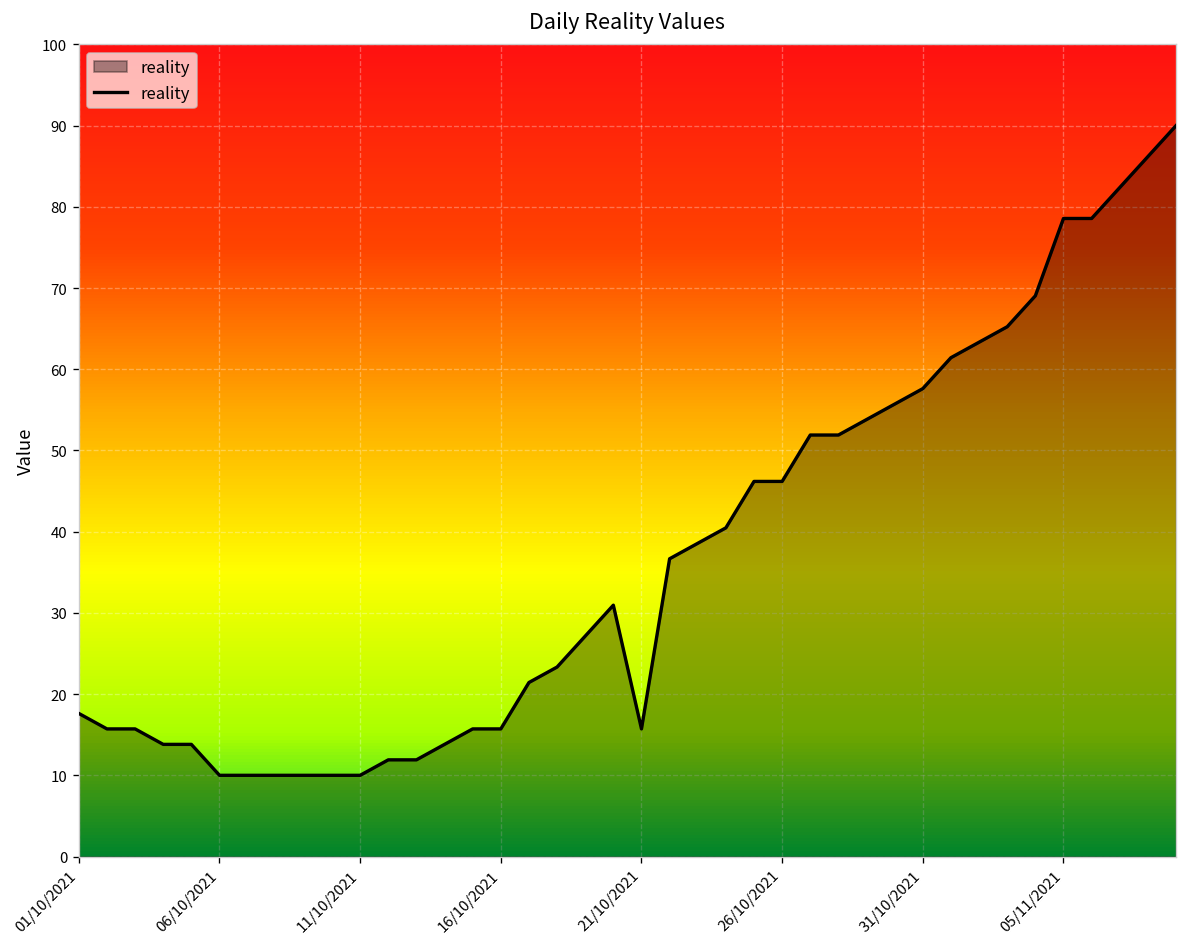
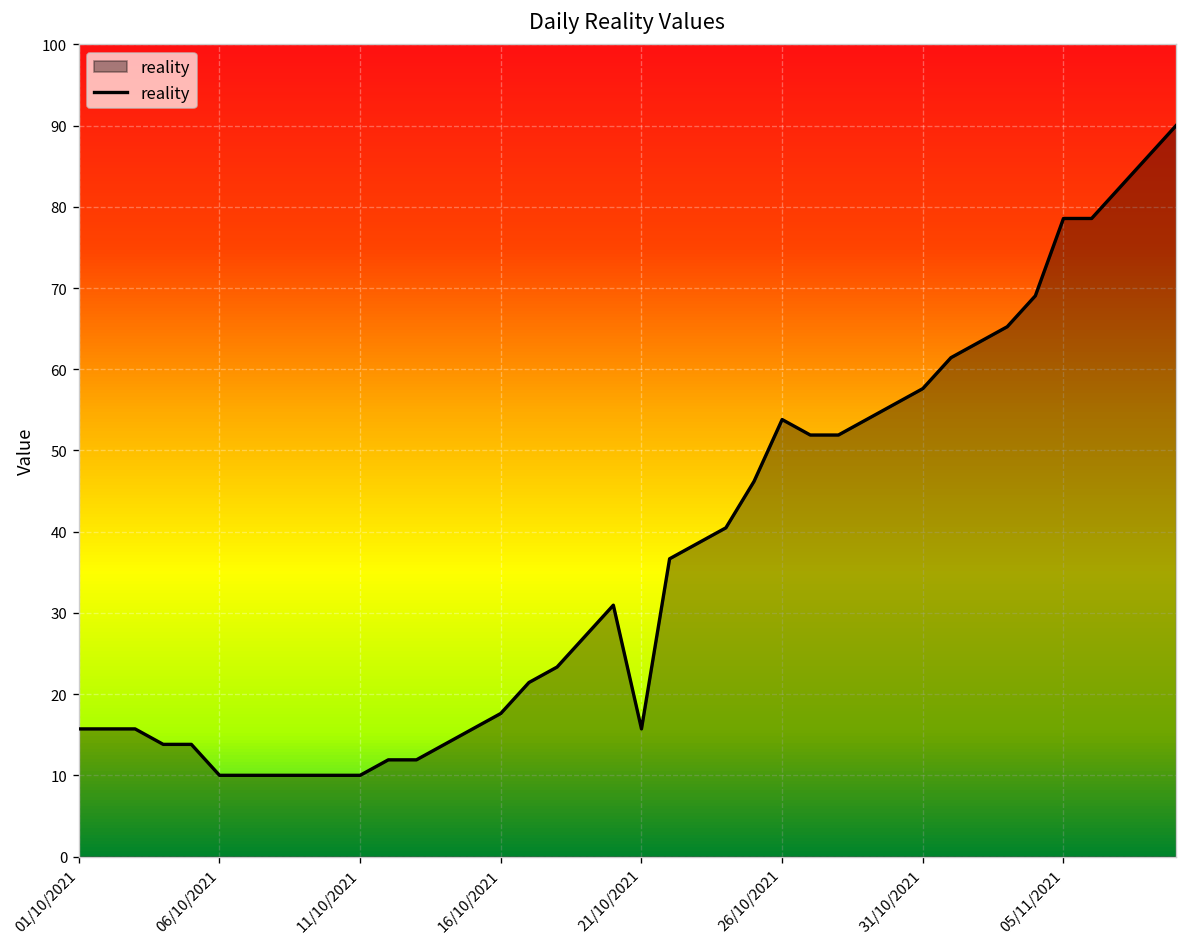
01/10/2021: 18 -> 16
16/10/2021: 16 -> 18
26/10/2021: 46 -> 54
